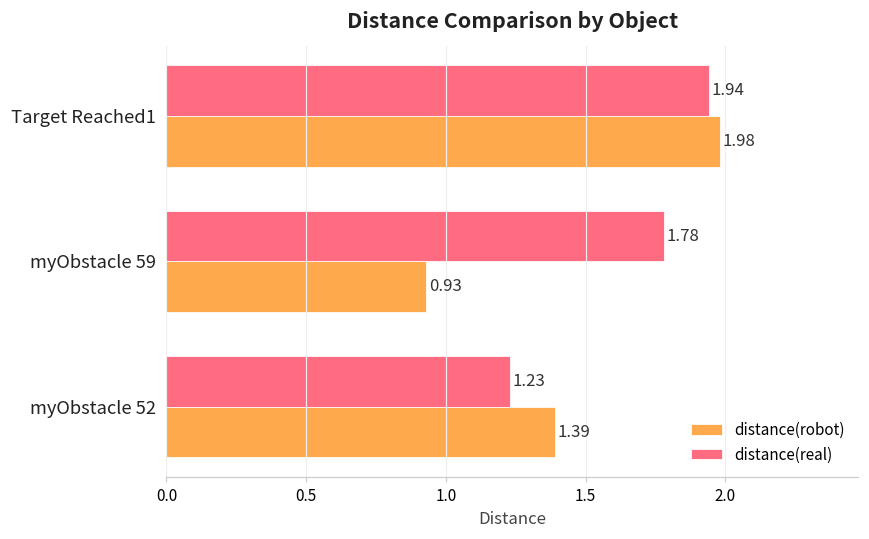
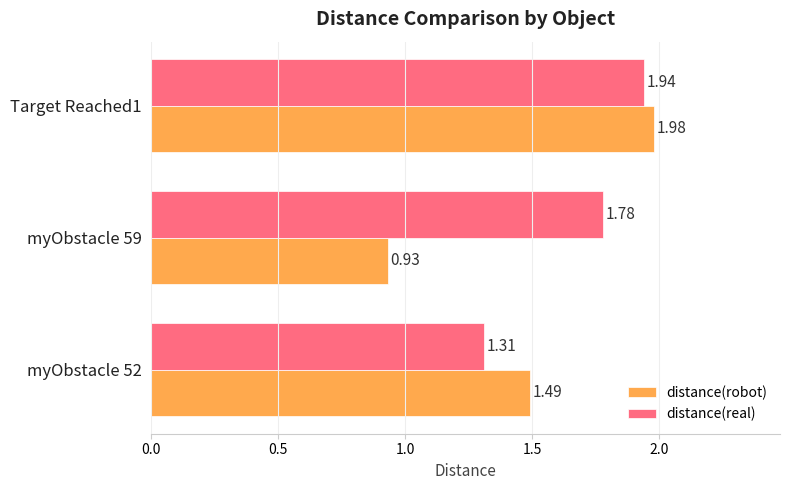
distance(real), myObstacle 52: 1.23 -> 1.31
distance(robot), myObstacle 52: 1.39 -> 1.49
